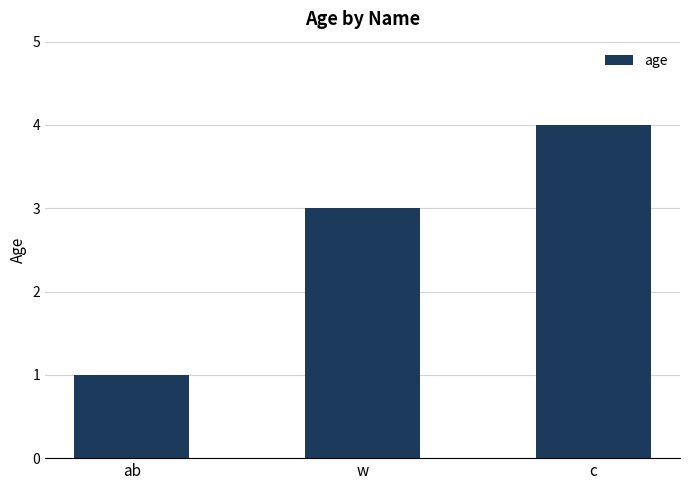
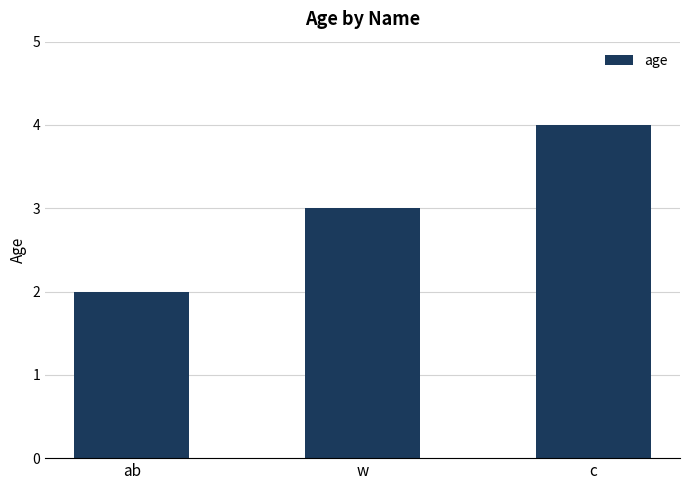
ab: 1 -> 2
